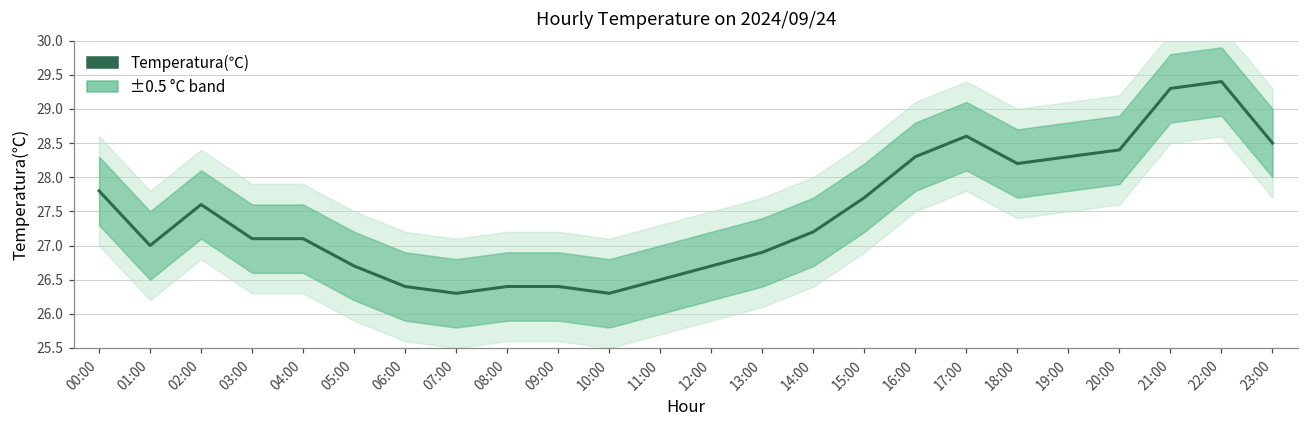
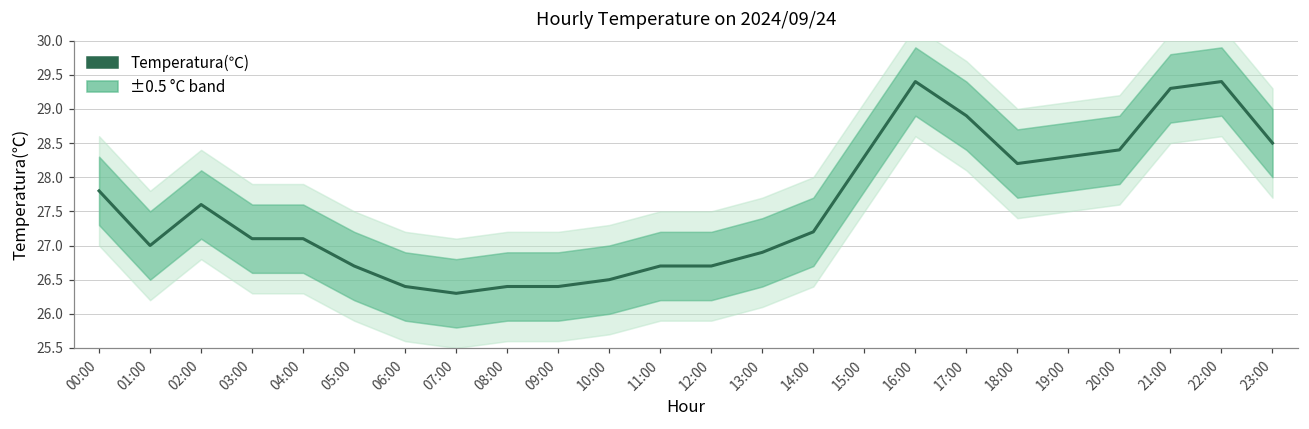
Temperatura(℃), 10:00: 26.3 -> 26.5
Temperatura(℃), 11:00: 26.5 -> 26.7
Temperatura(℃), 15:00: 27.7 -> 28.3
Temperatura(℃), 16:00: 28.3 -> 29.4
Temperatura(℃), 17:00: 28.6 -> 28.9
